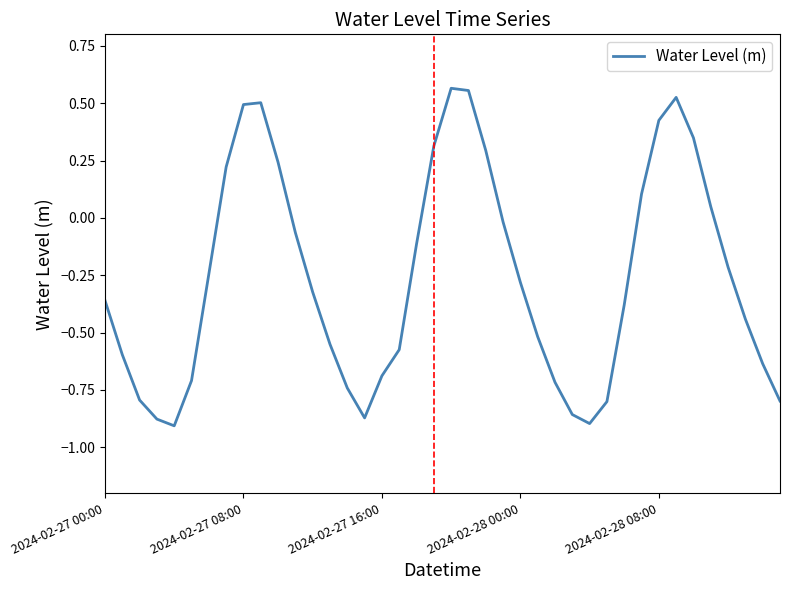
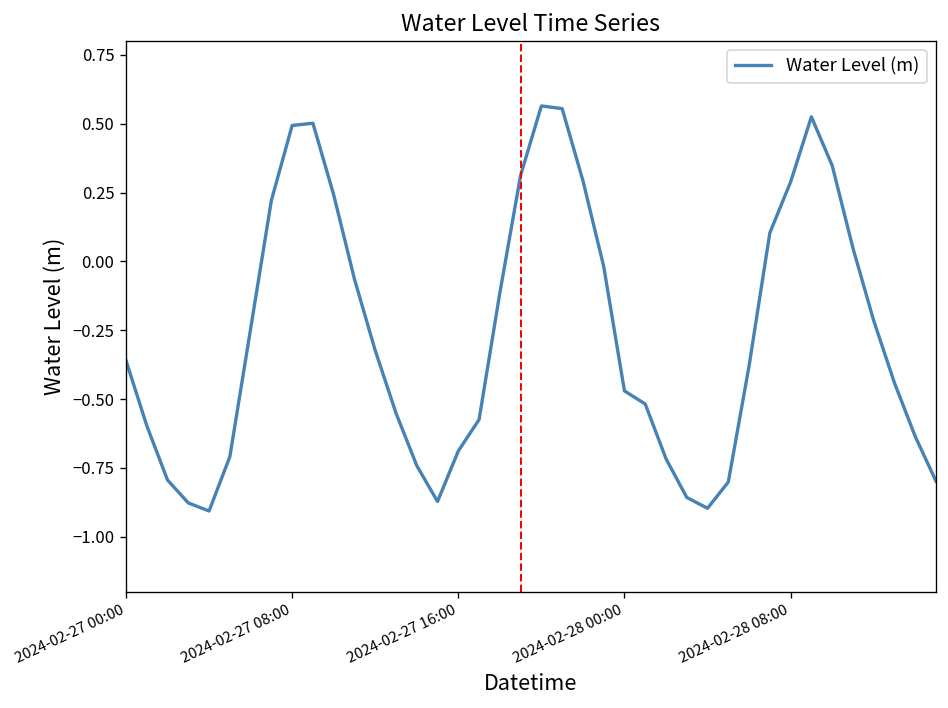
2024-02-28 00:00: -0.28 -> -0.47
2024-02-28 08:00: 0.42 -> 0.29
